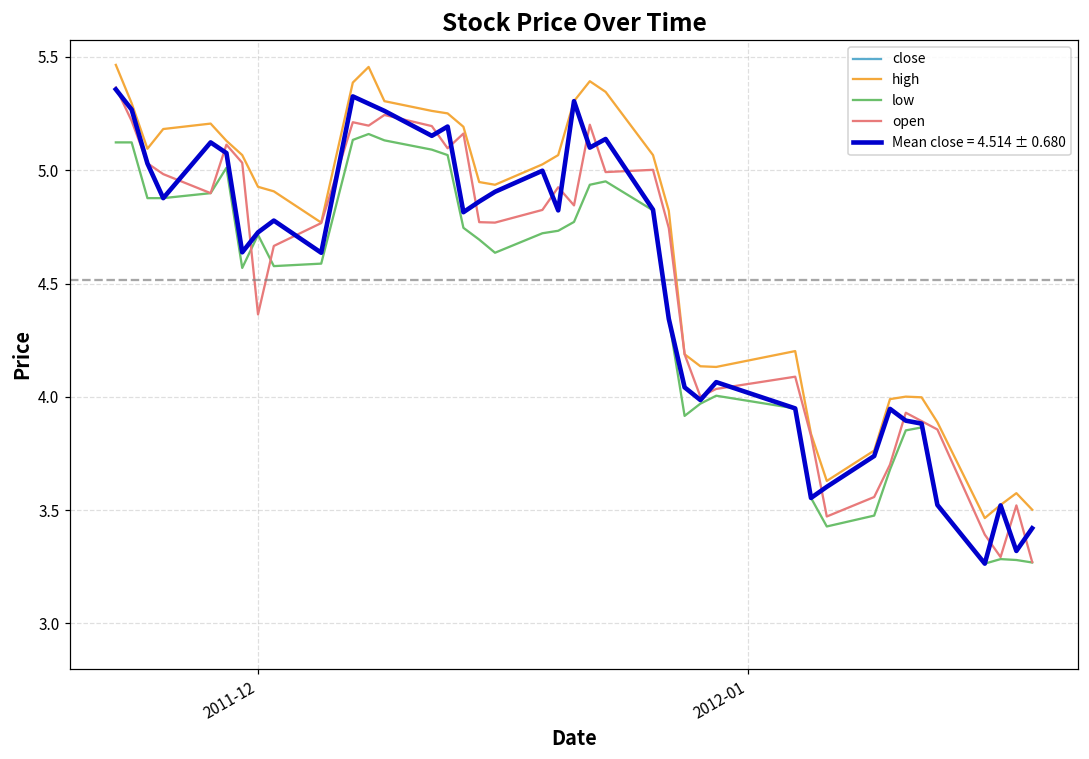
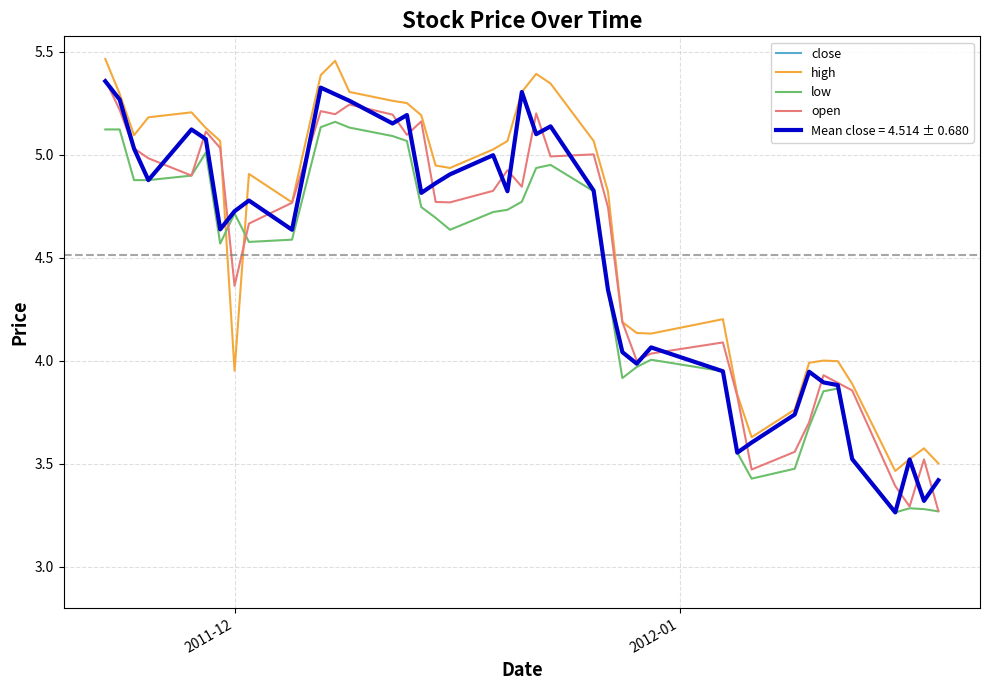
high, 2011-12: 4.93 -> 3.95
